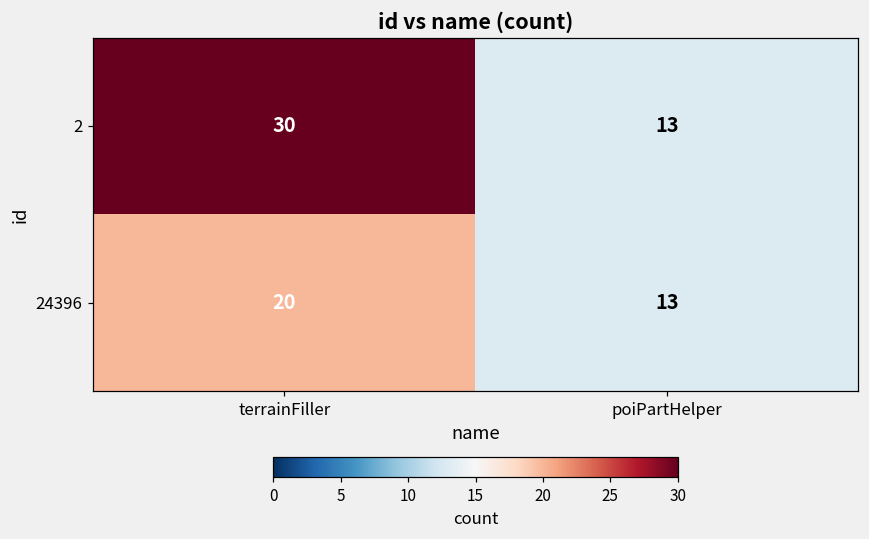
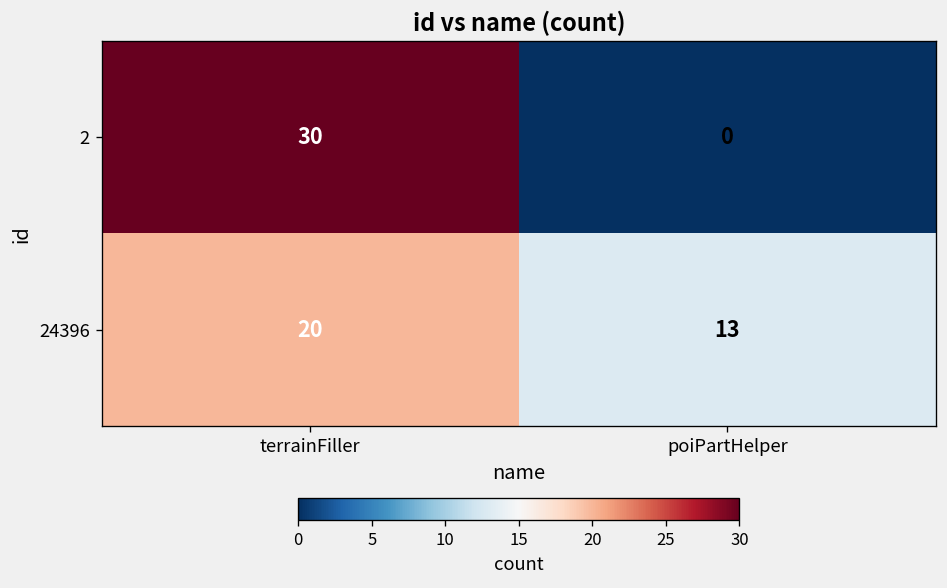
2, poiPartHelper: 13 -> 0
